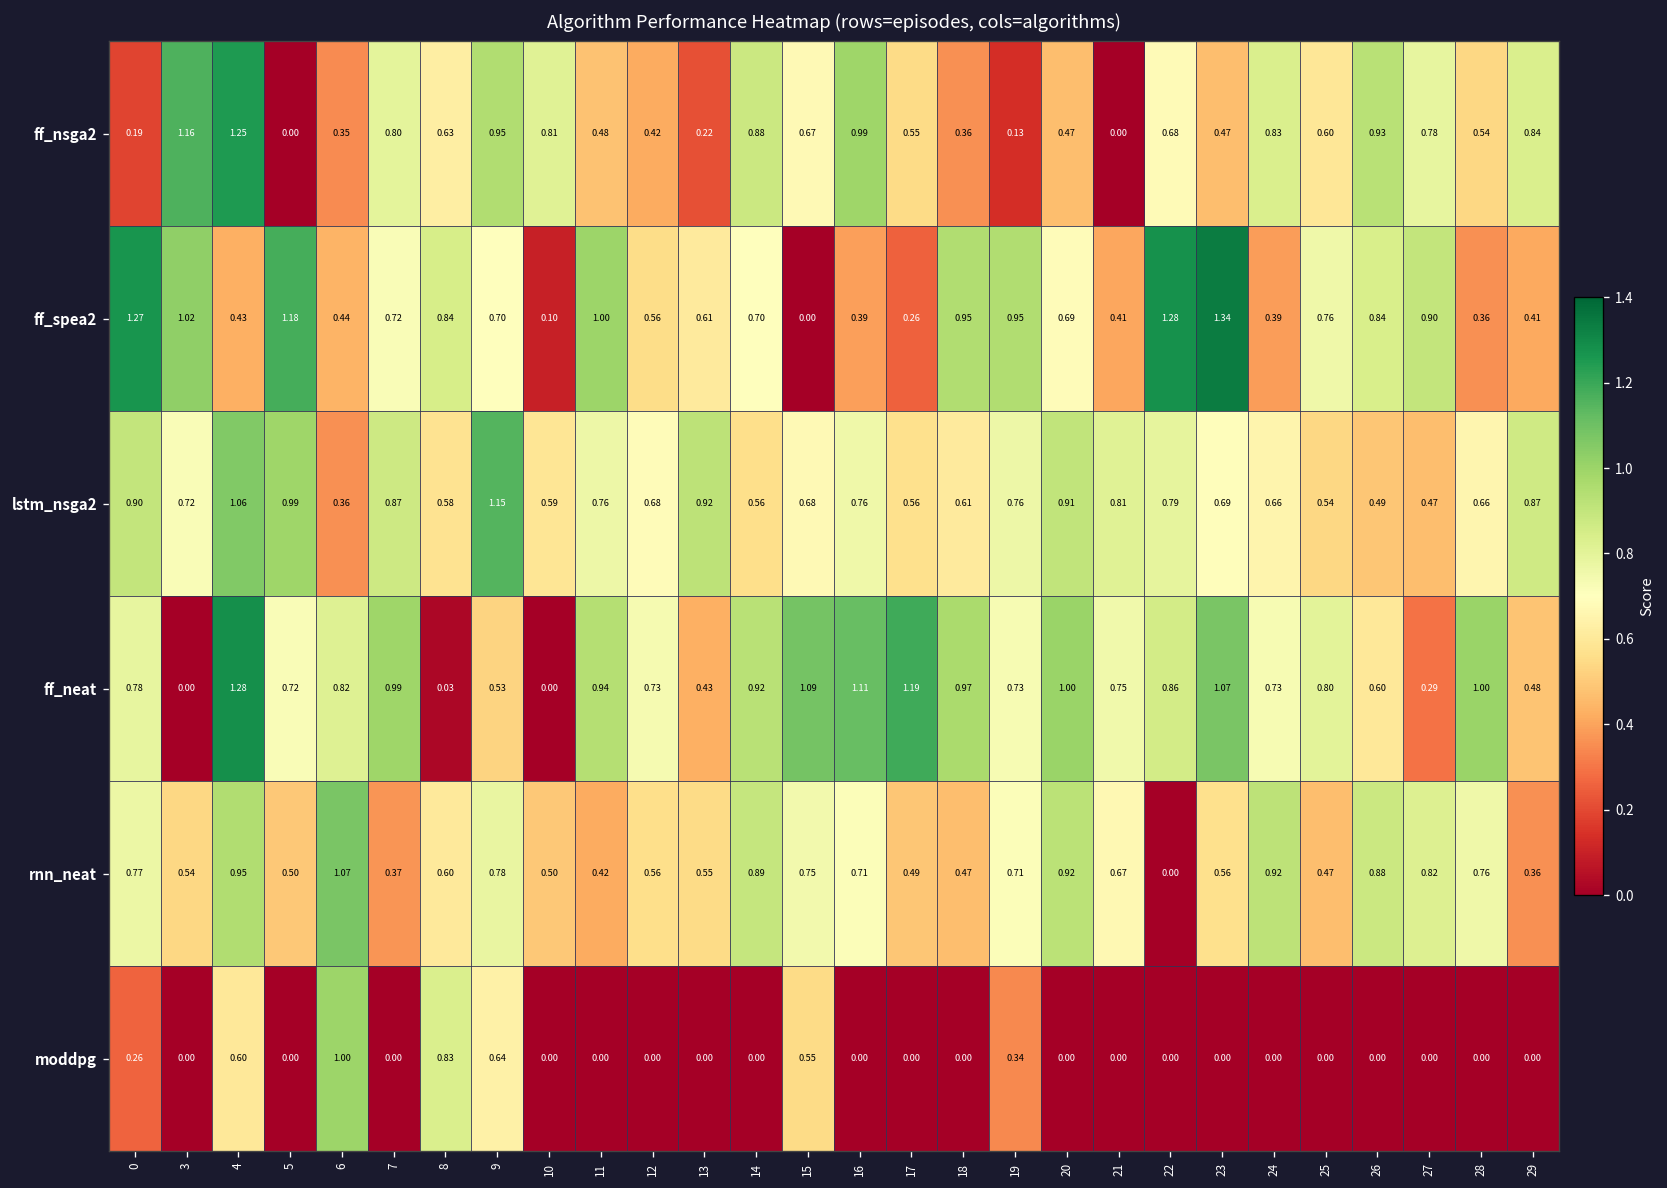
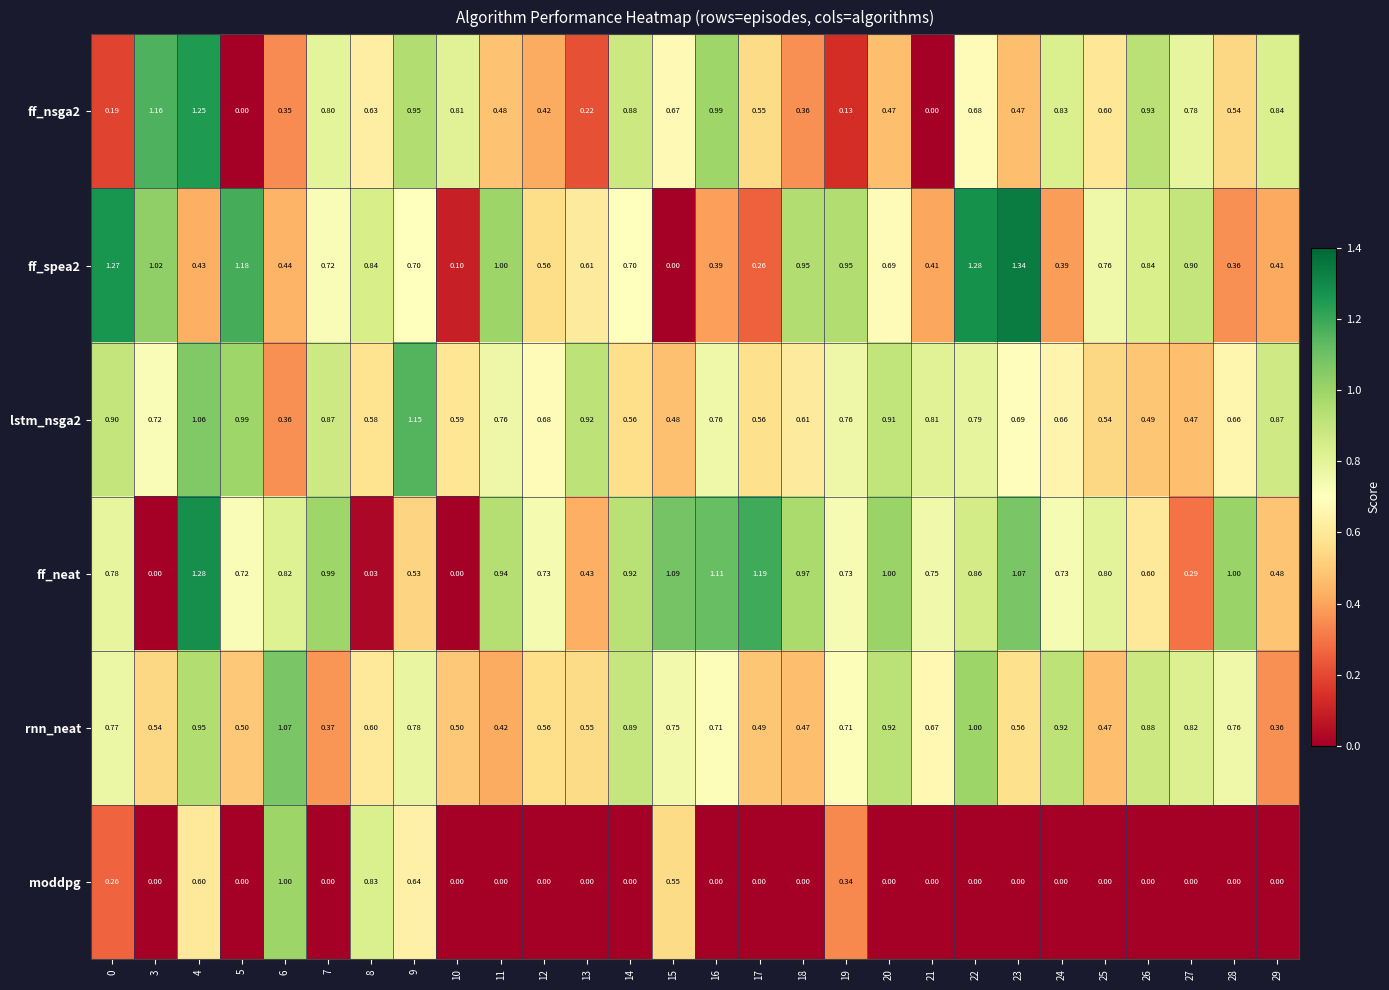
lstm_nsga2, 15: 0.68 -> 0.48
rnn_neat, 22: 0.00 -> 1.00
